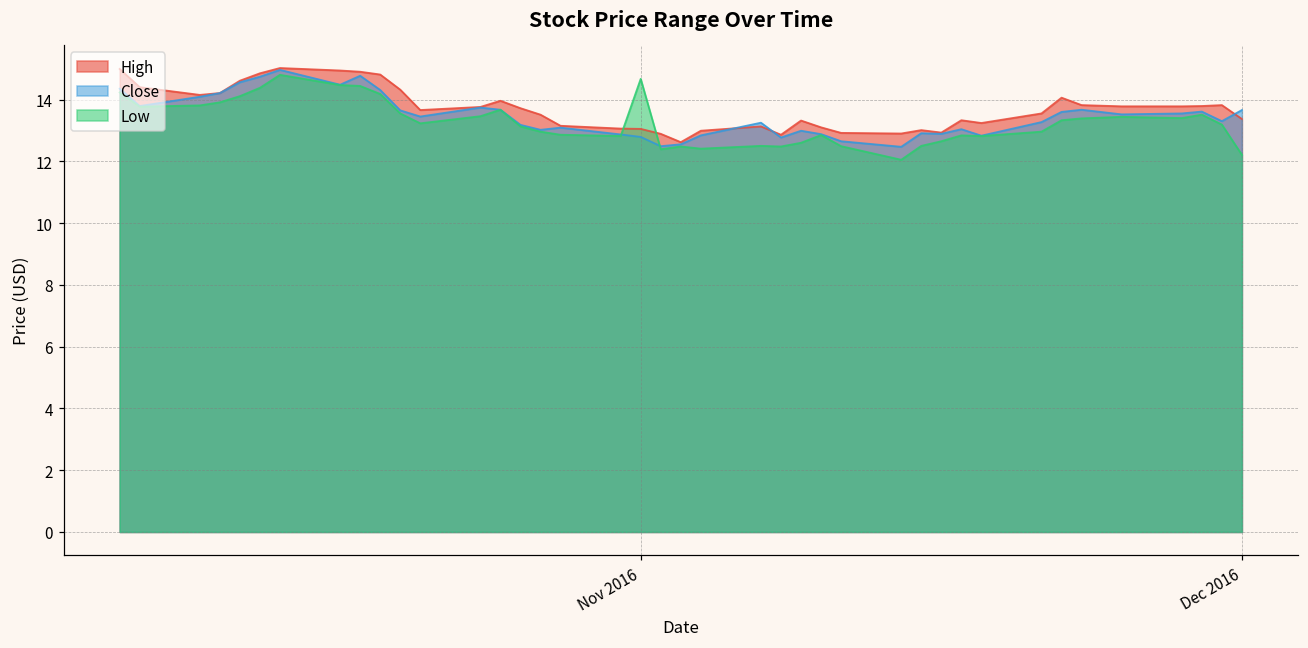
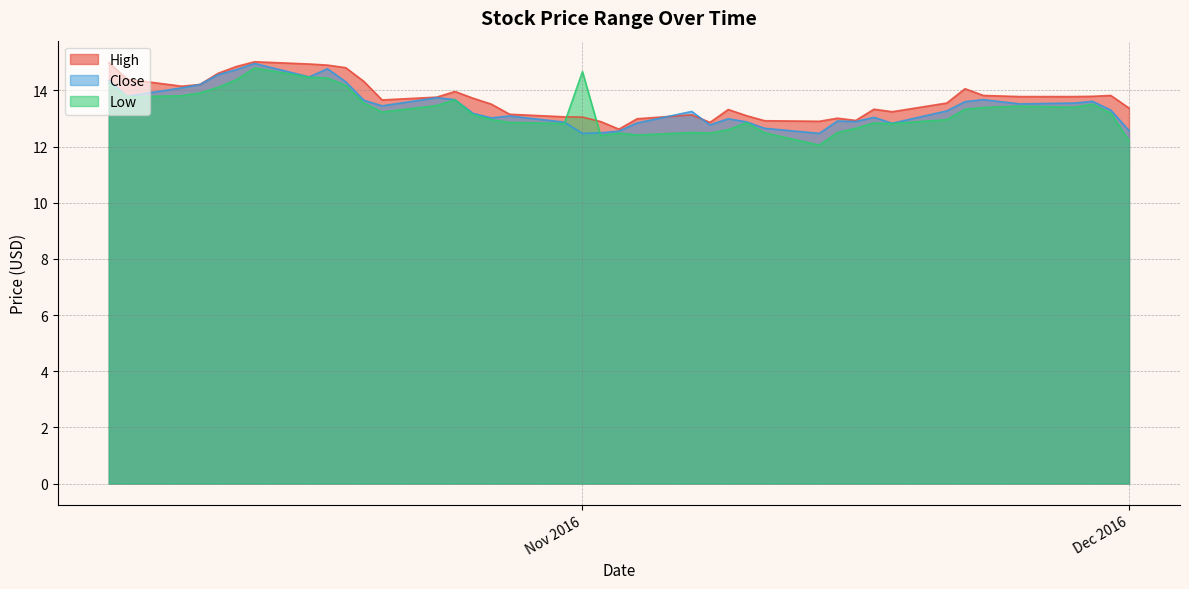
Close, Nov 2016: 12.8 -> 12.5
Close, Dec 2016: 13.7 -> 12.6
